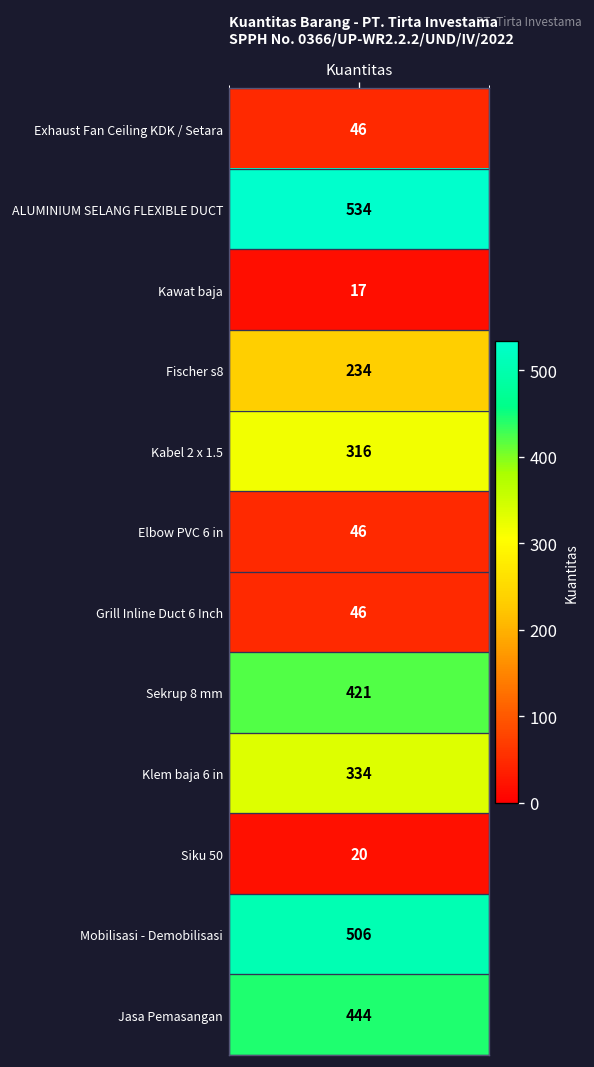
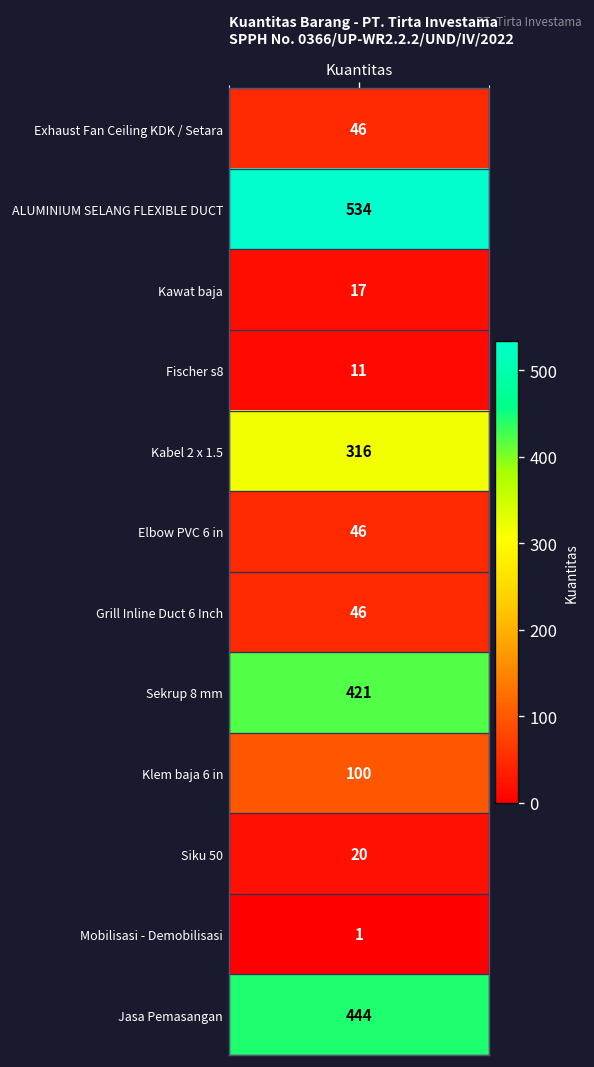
Fischer s8, Kuantitas: 234 -> 11
Klem baja 6 in, Kuantitas: 334 -> 100
Mobilisasi - Demobilisasi, Kuantitas: 506 -> 1
